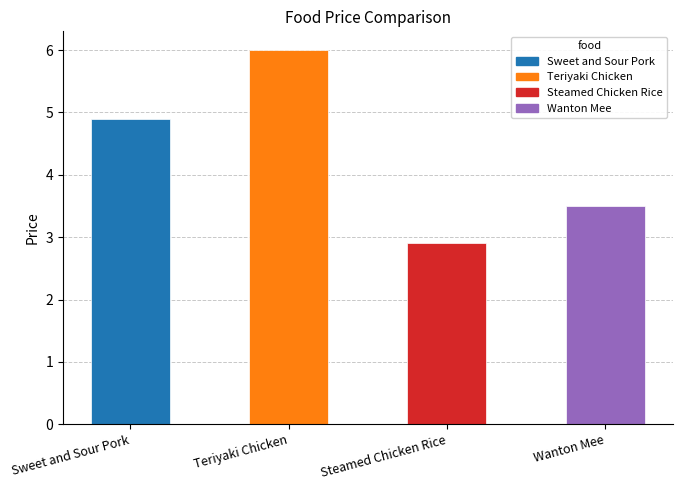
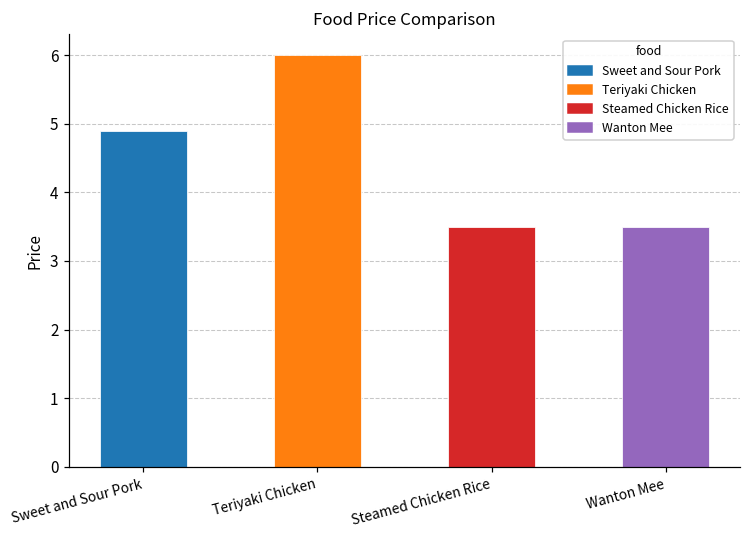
Steamed Chicken Rice: 2.9 -> 3.5
